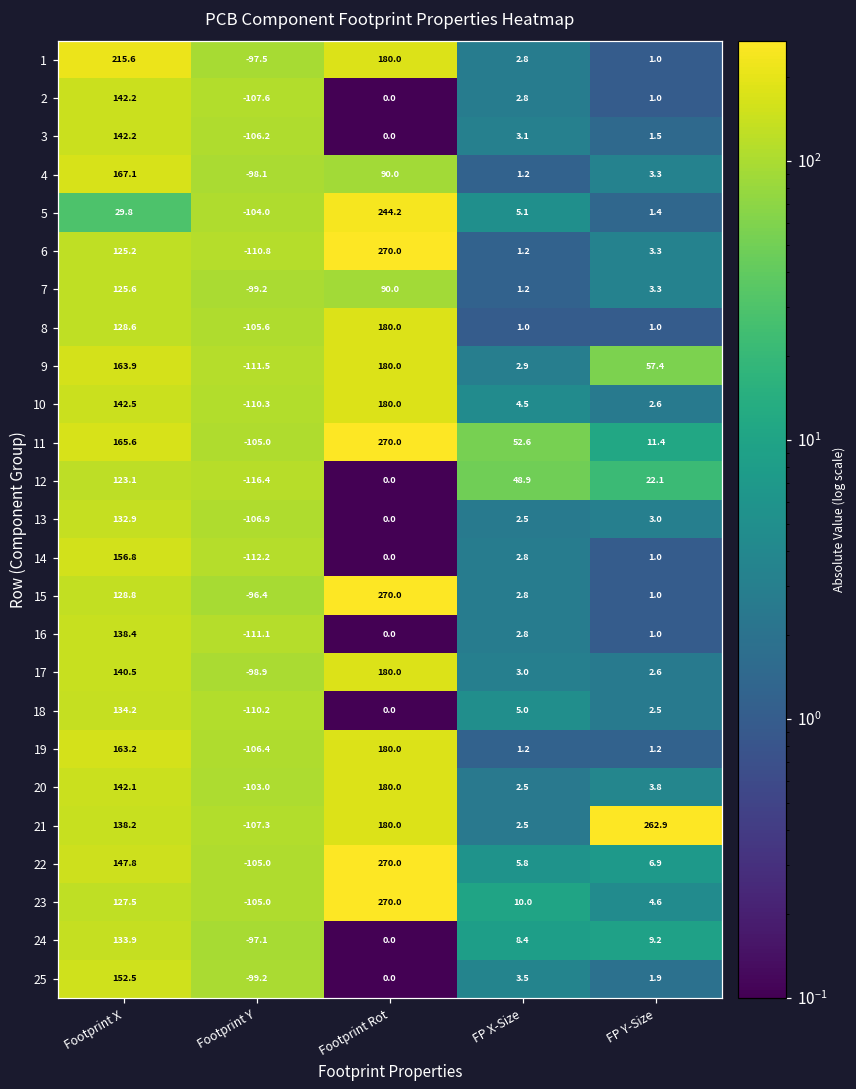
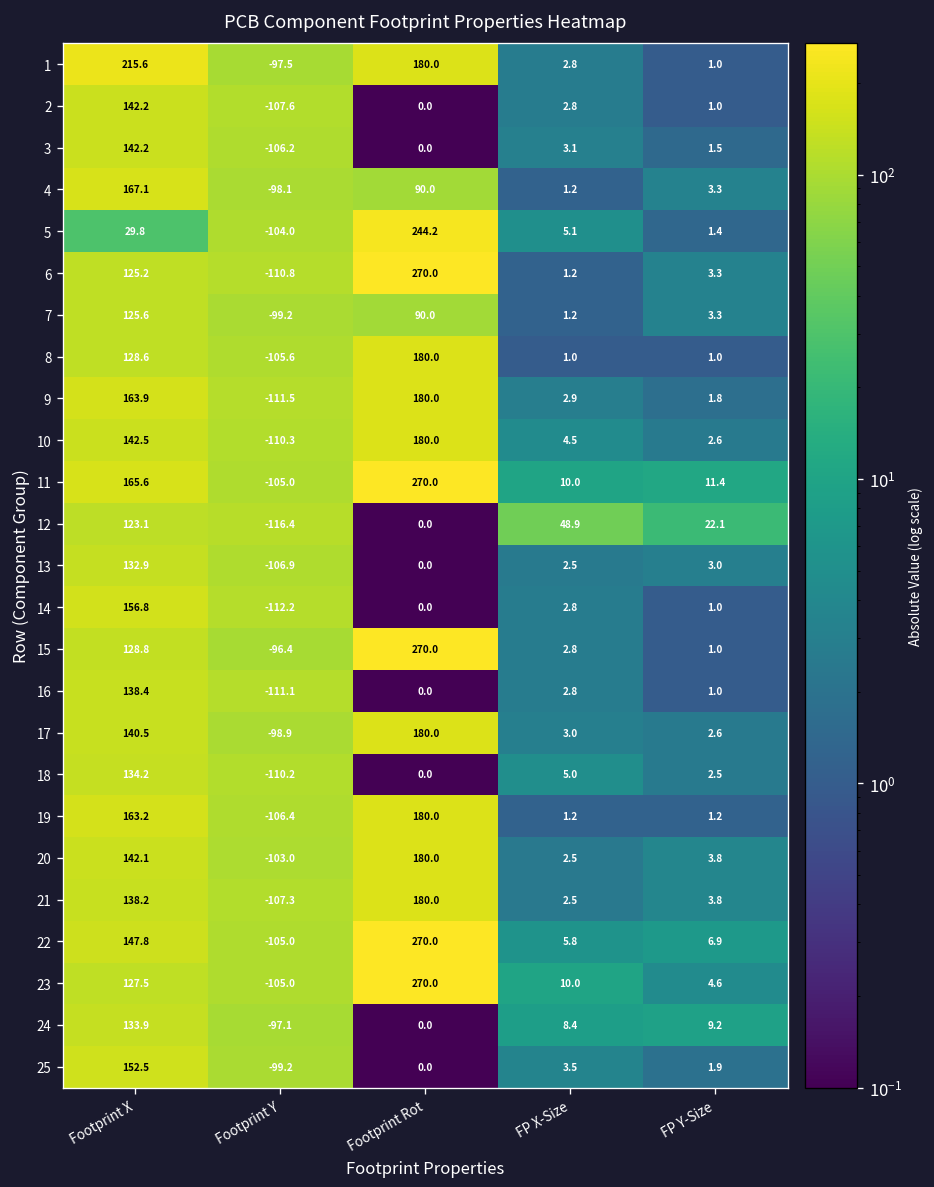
9, FP Y-Size: 57.4 -> 1.8
11, FP X-Size: 52.6 -> 10.0
21, FP Y-Size: 262.9 -> 3.8
